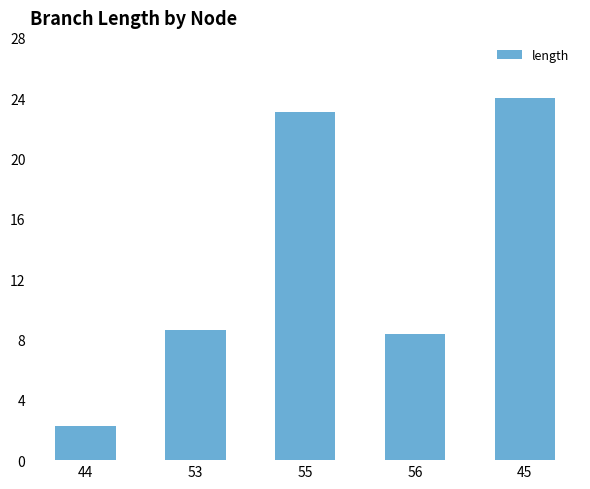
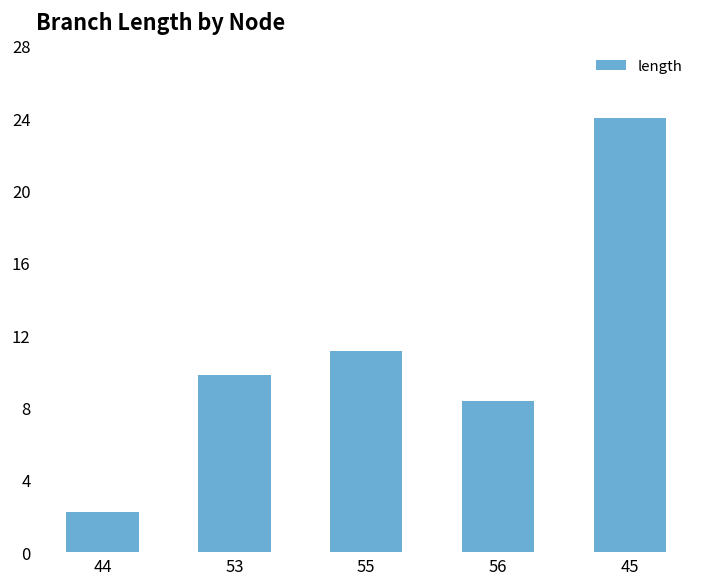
53: 8.7 -> 9.8
55: 23.1 -> 11.1
